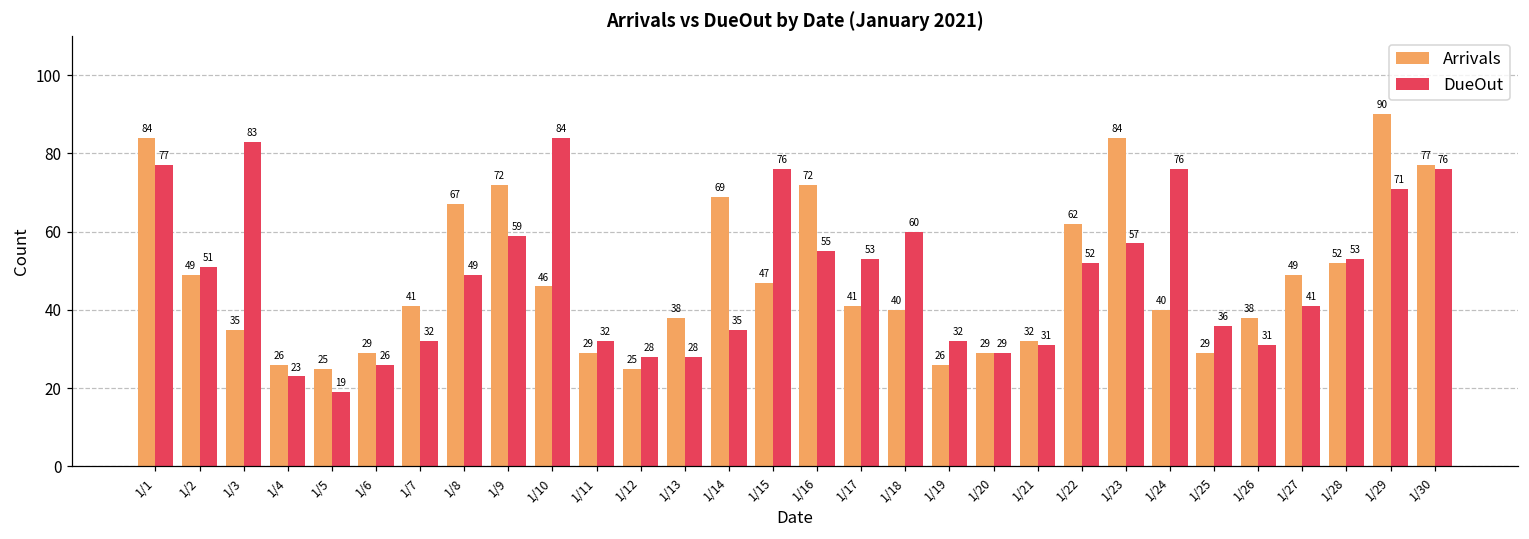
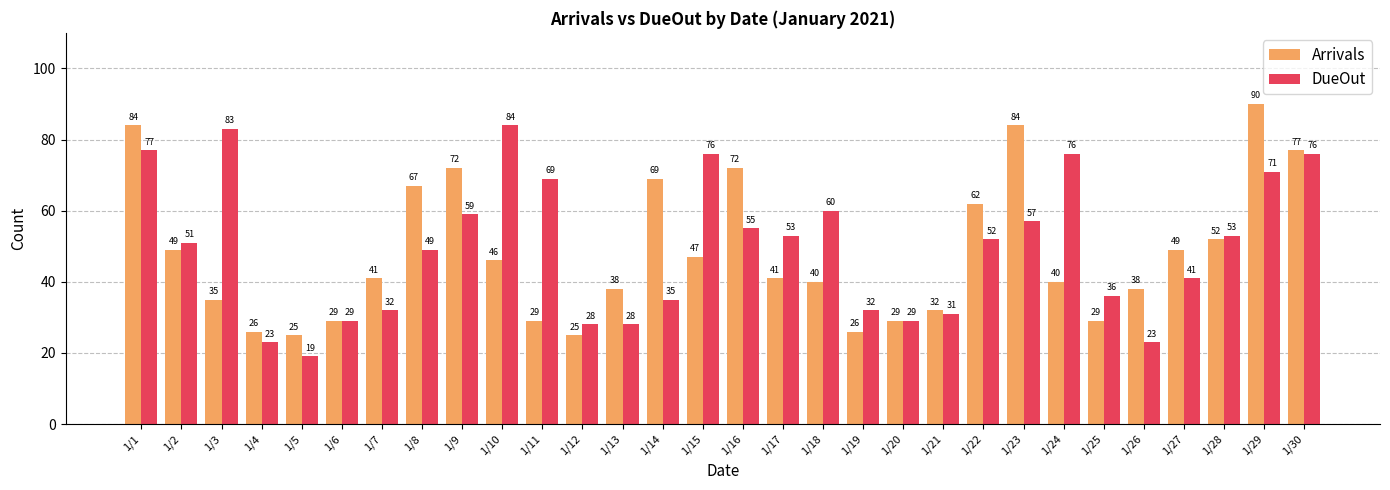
DueOut, 1/6: 26 -> 29
DueOut, 1/11: 32 -> 69
DueOut, 1/26: 31 -> 23
